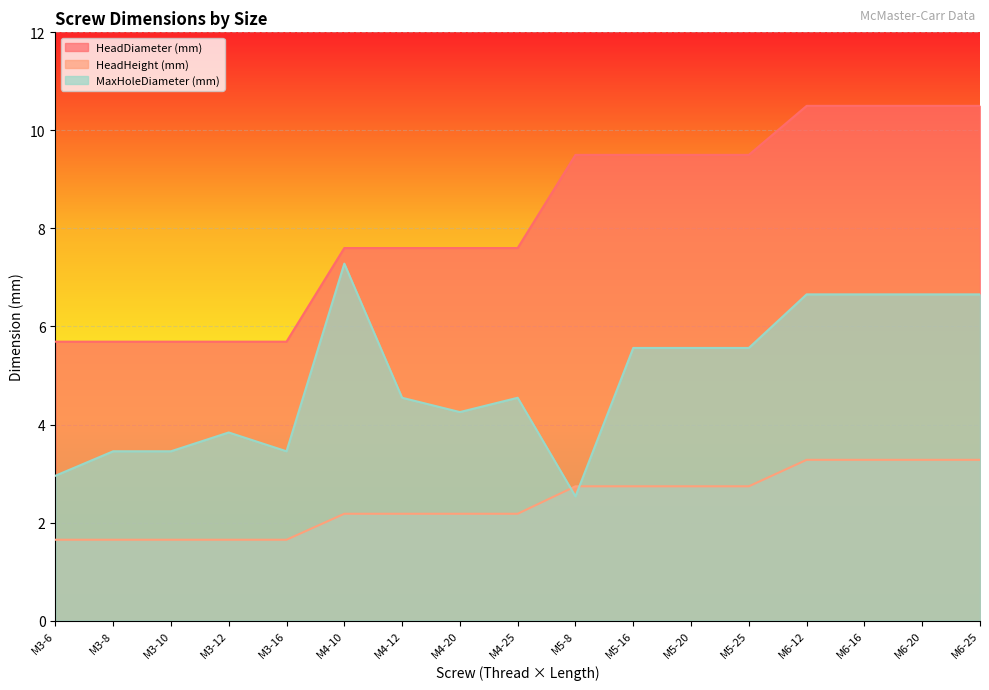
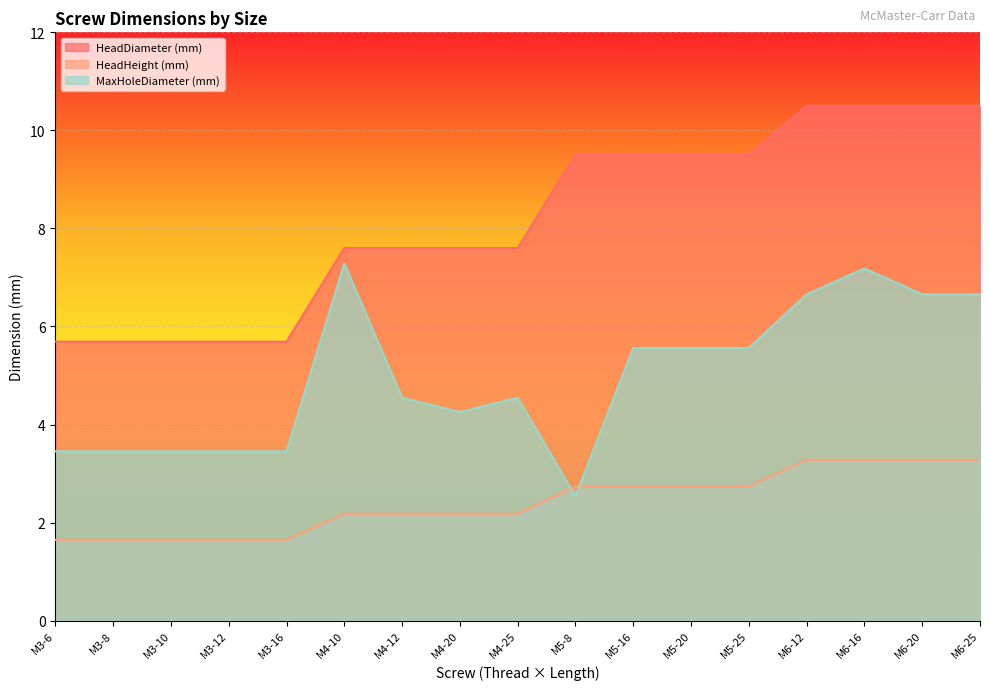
MaxHoleDiameter (mm), M3-6: 3.0 -> 3.5
MaxHoleDiameter (mm), M3-12: 3.8 -> 3.5
MaxHoleDiameter (mm), M6-16: 6.7 -> 7.2
